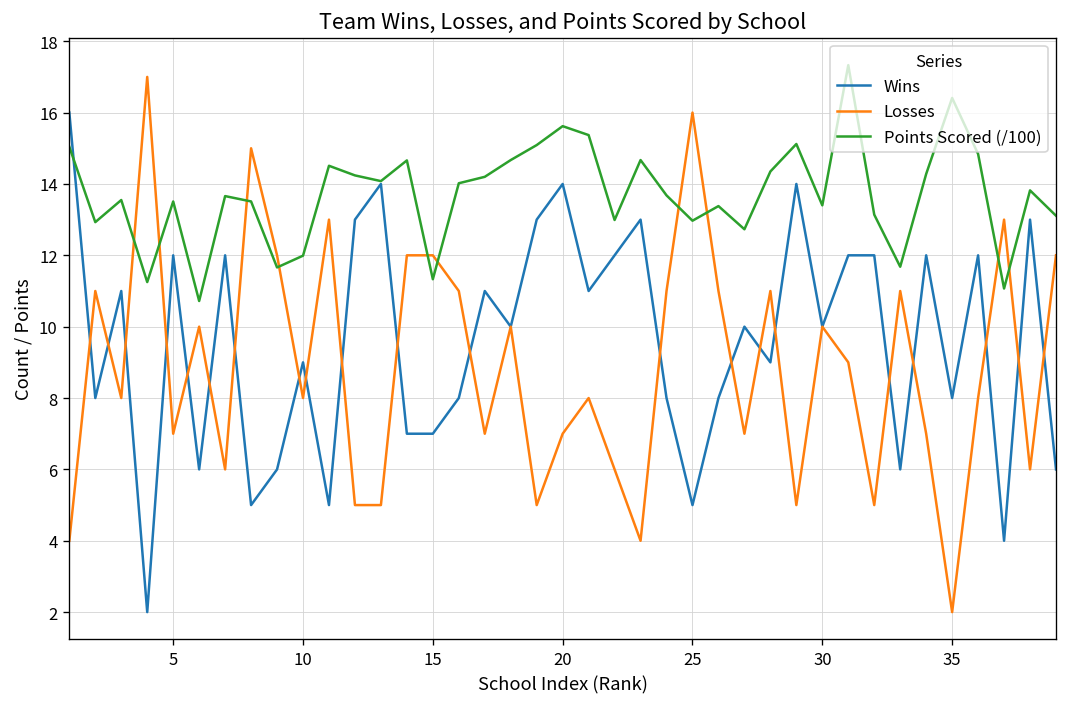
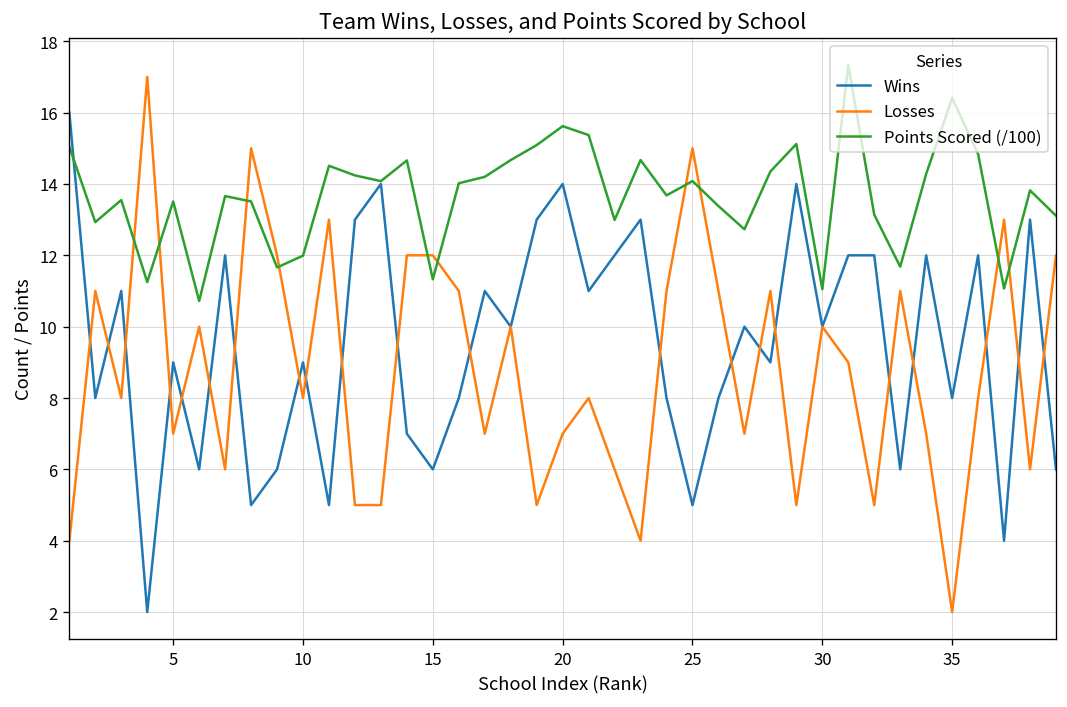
Wins, 5: 12 -> 9
Wins, 15: 7 -> 6
Losses, 25: 16 -> 15
Points Scored (/100), 25: 13.0 -> 14.1
Points Scored (/100), 30: 13.4 -> 11.1
